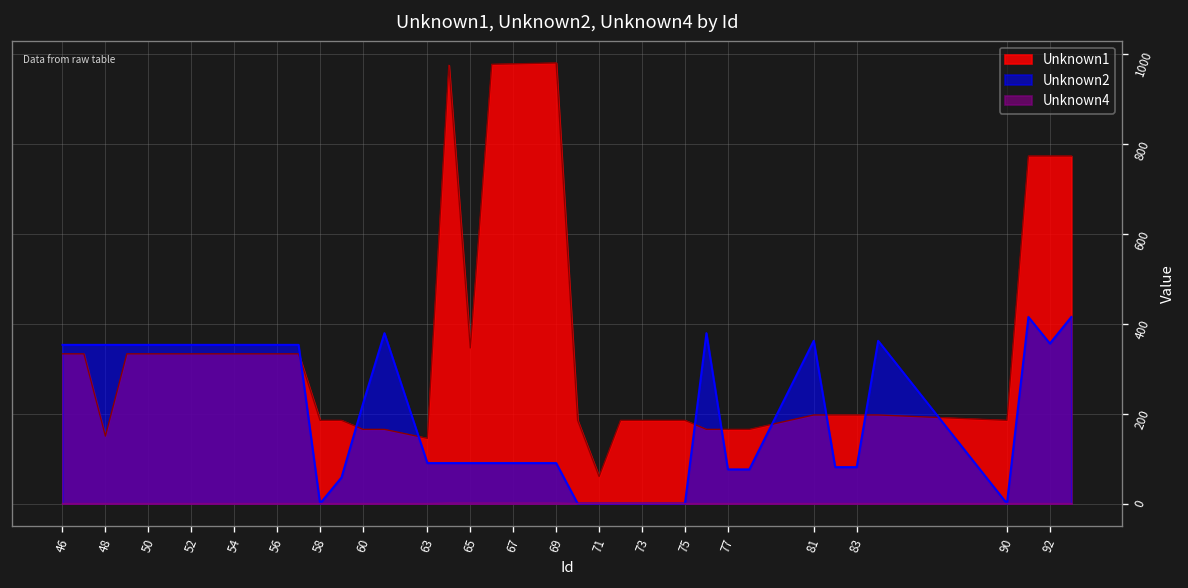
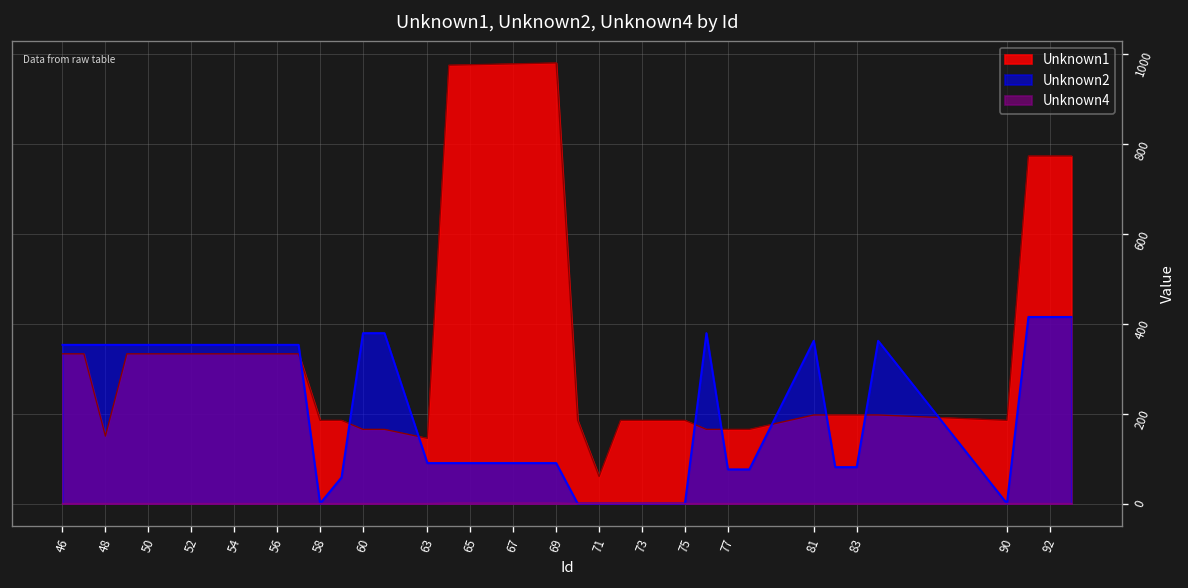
Unknown2, 60: 220 -> 380
Unknown1, 65: 350 -> 980
Unknown2, 92: 360 -> 420
